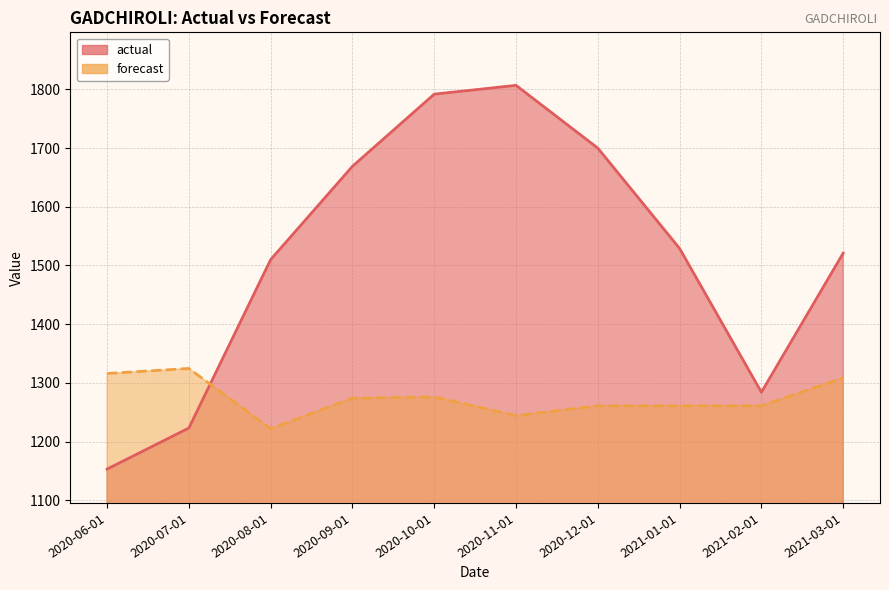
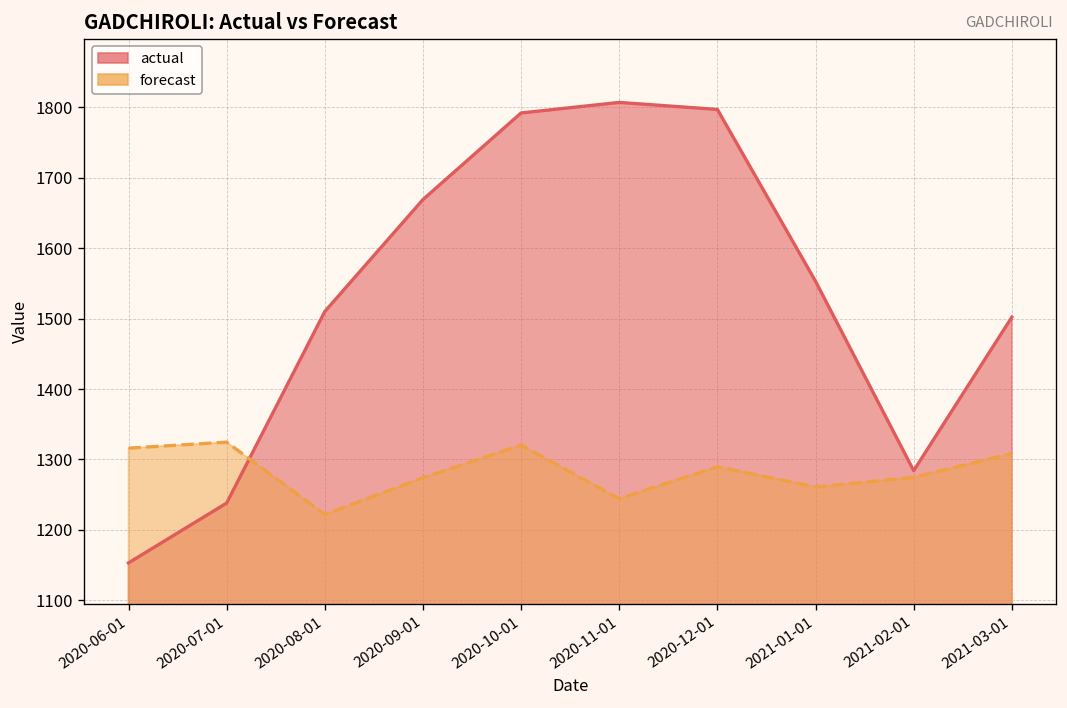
actual, 2020-07-01: 1220 -> 1240
forecast, 2020-10-01: 1280 -> 1320
actual, 2020-12-01: 1700 -> 1800
forecast, 2020-12-01: 1260 -> 1290
actual, 2021-01-01: 1530 -> 1550
forecast, 2021-02-01: 1260 -> 1270
actual, 2021-03-01: 1520 -> 1500
